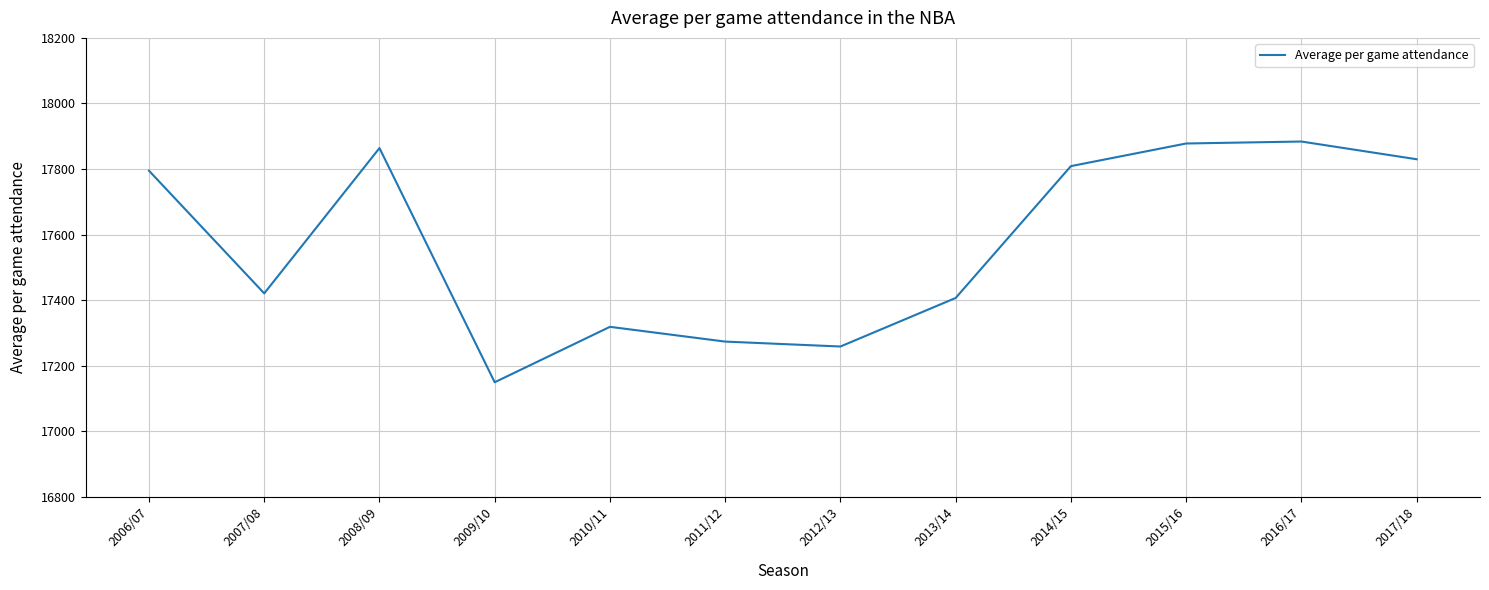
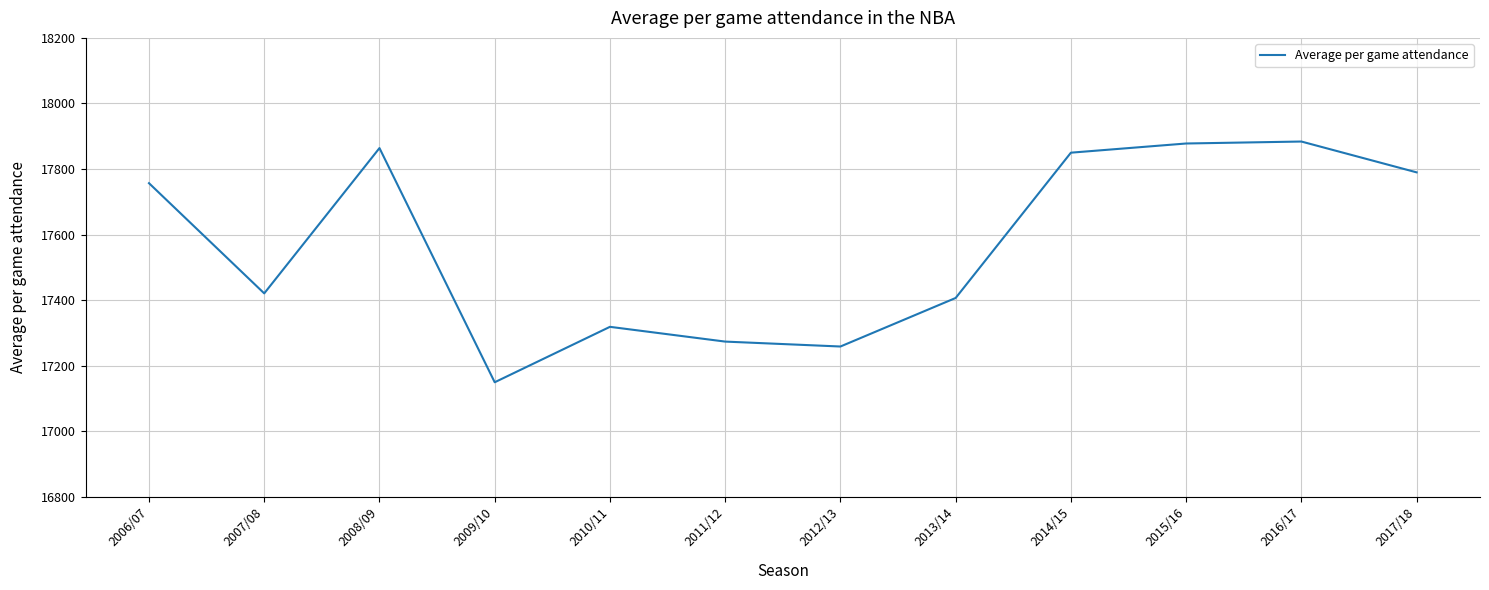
2006/07: 17800 -> 17760
2014/15: 17810 -> 17850
2017/18: 17830 -> 17790
